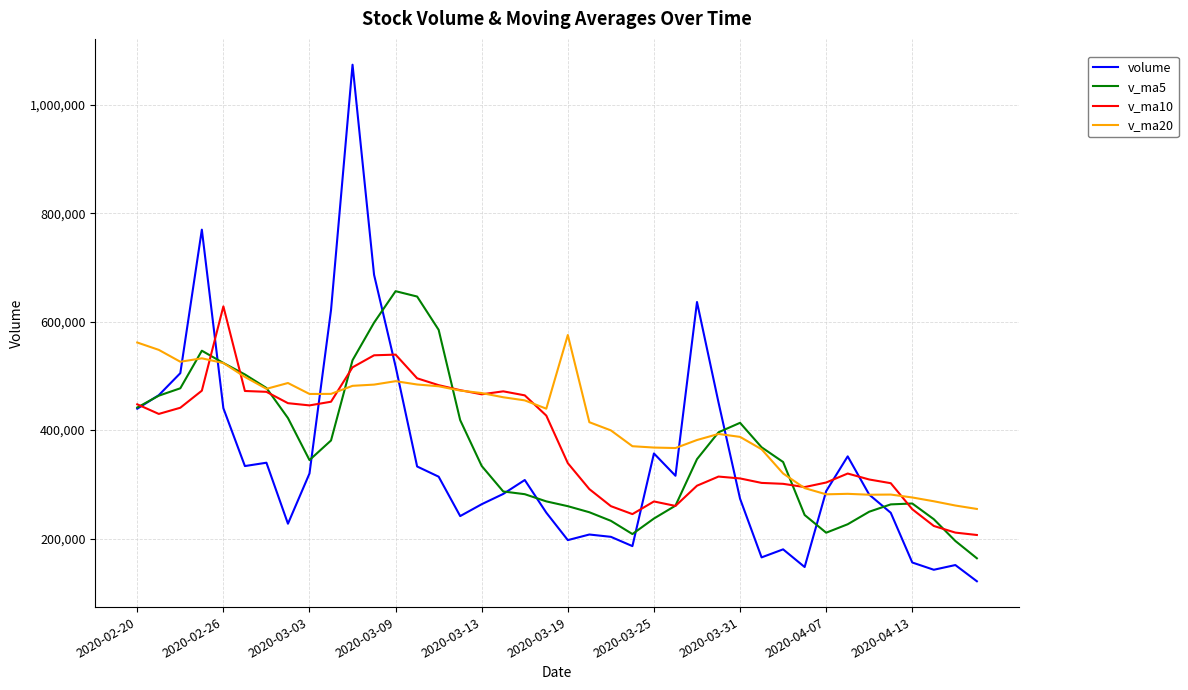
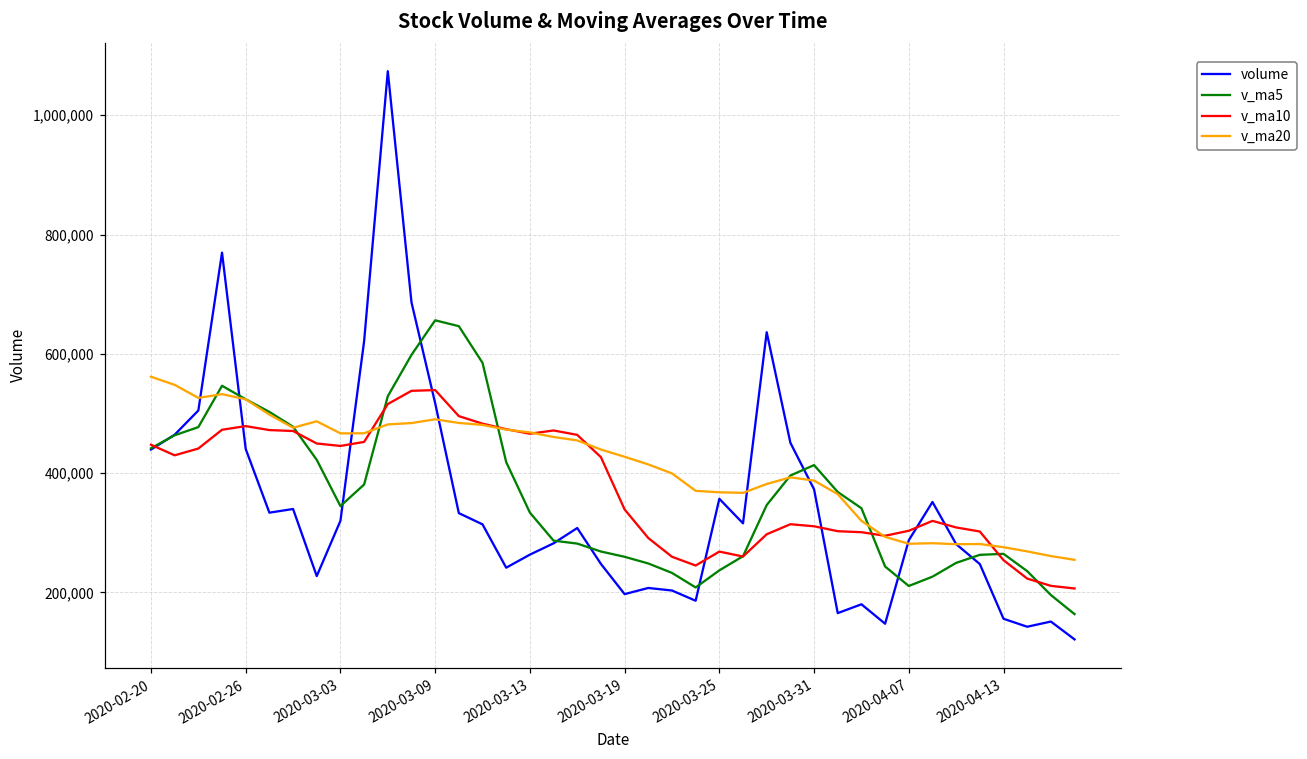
v_ma10, 2020-02-26: 630,000 -> 480,000
v_ma20, 2020-03-19: 580,000 -> 430,000
volume, 2020-03-31: 270,000 -> 370,000
